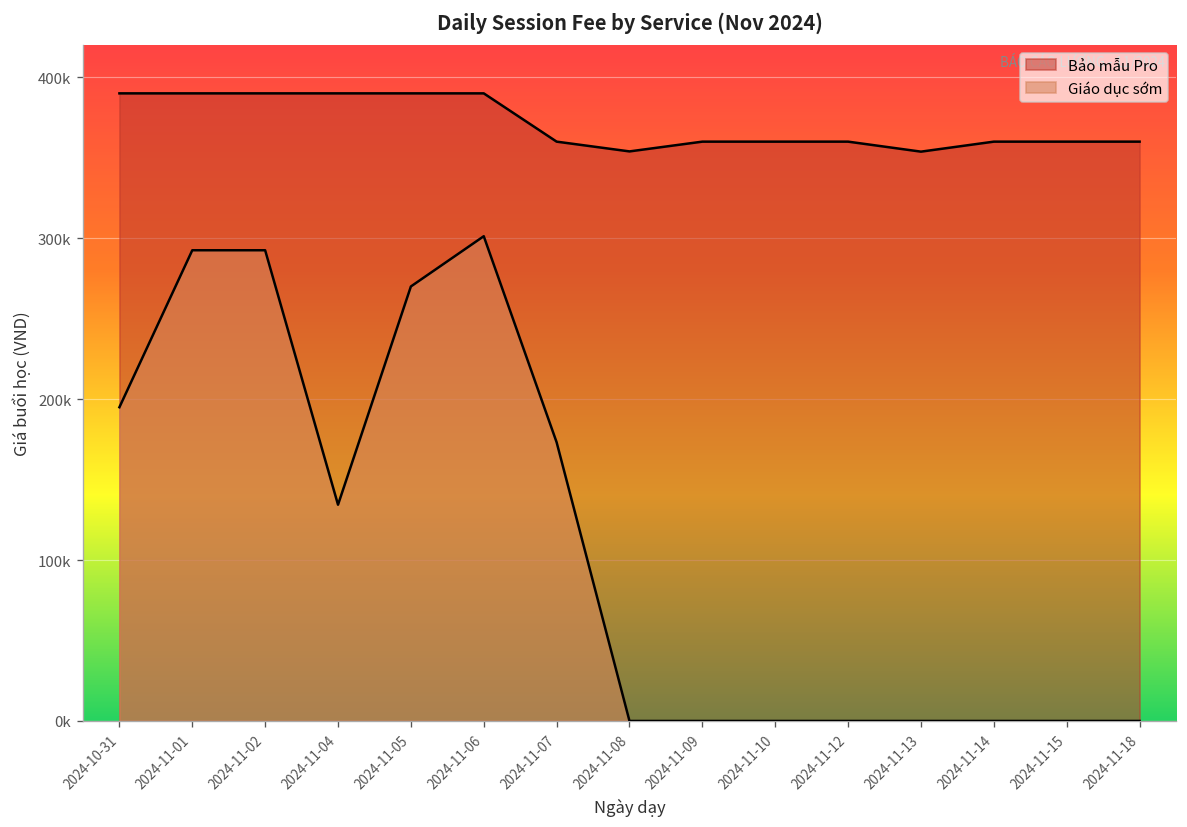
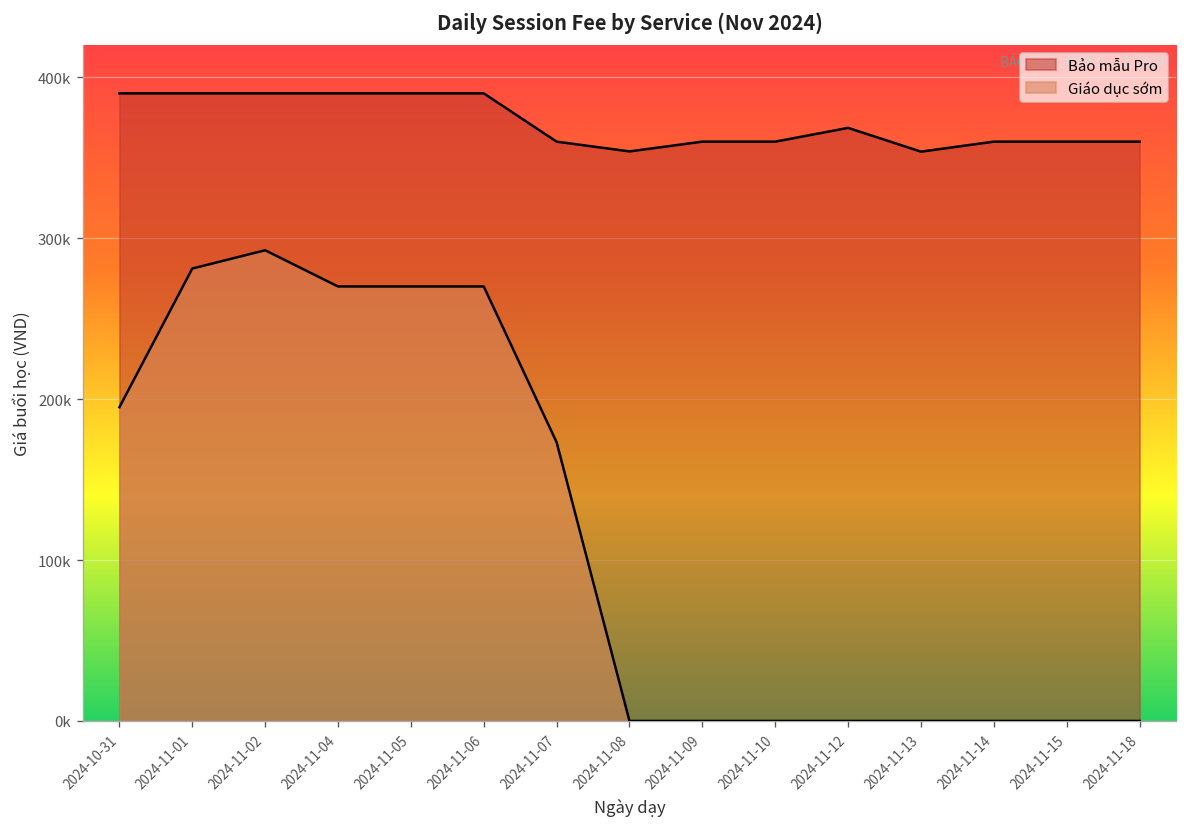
Giáo dục sớm, 2024-11-01: 293000 -> 281000
Giáo dục sớm, 2024-11-04: 134000 -> 270000
Giáo dục sớm, 2024-11-06: 301000 -> 270000
Bảo mẫu Pro, 2024-11-12: 360000 -> 369000
